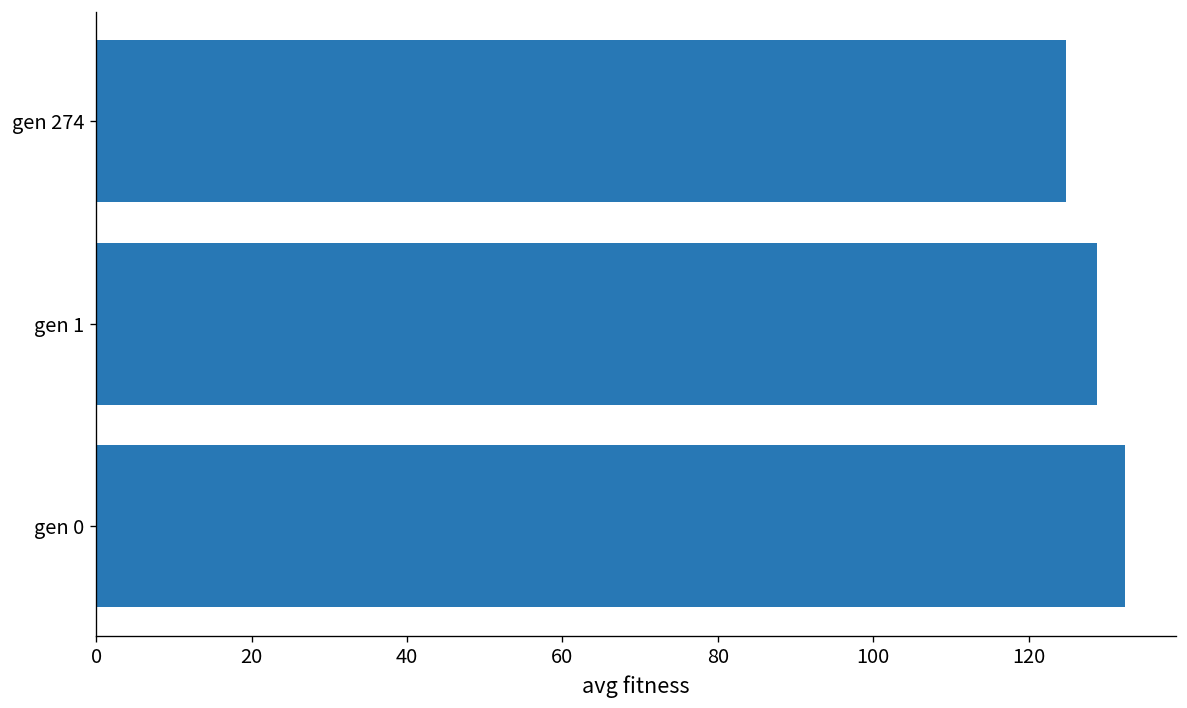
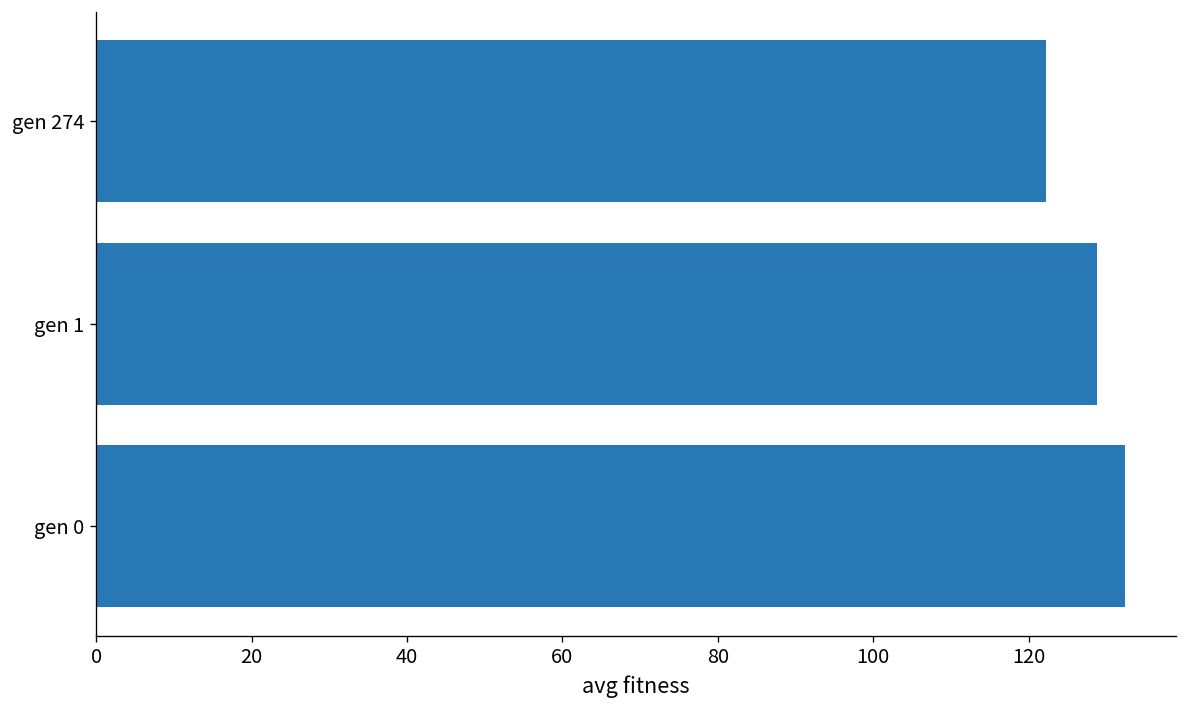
gen 274: 125 -> 122
